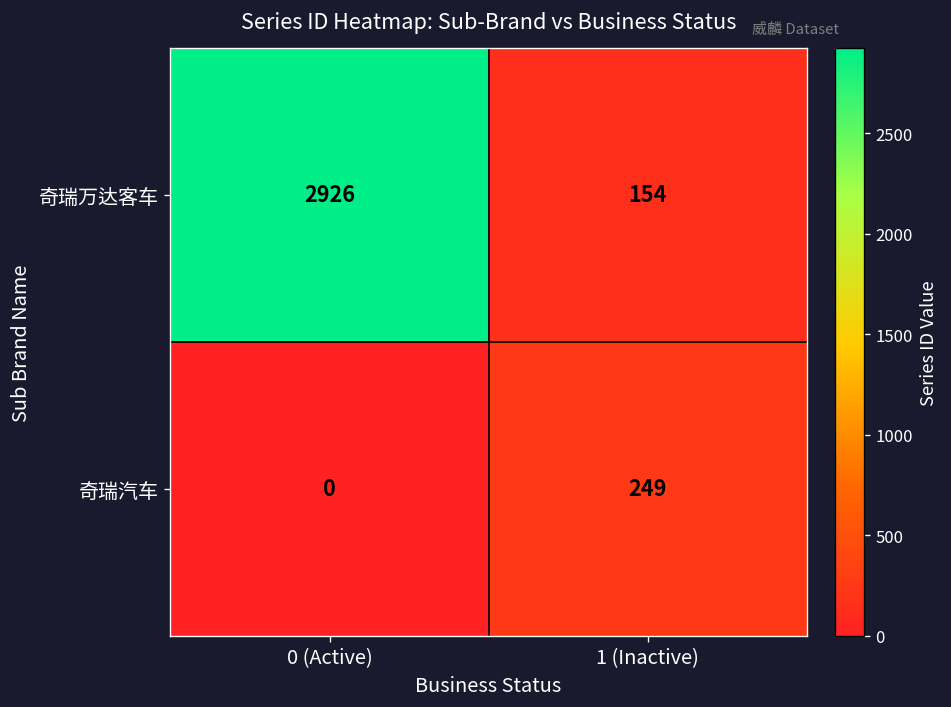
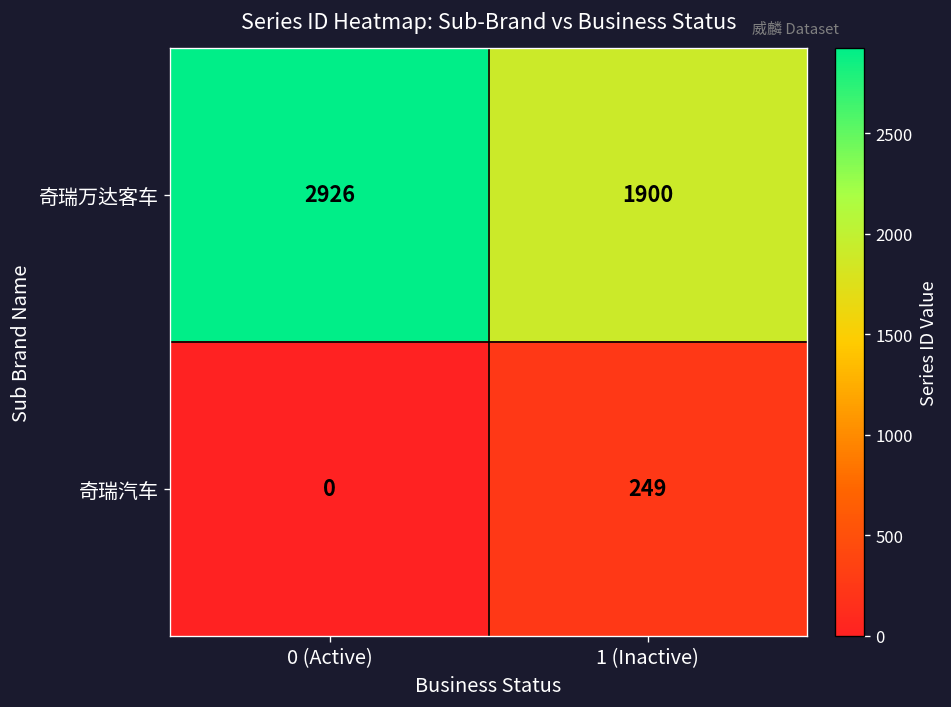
奇瑞万达客车, 1 (Inactive): 154 -> 1900
